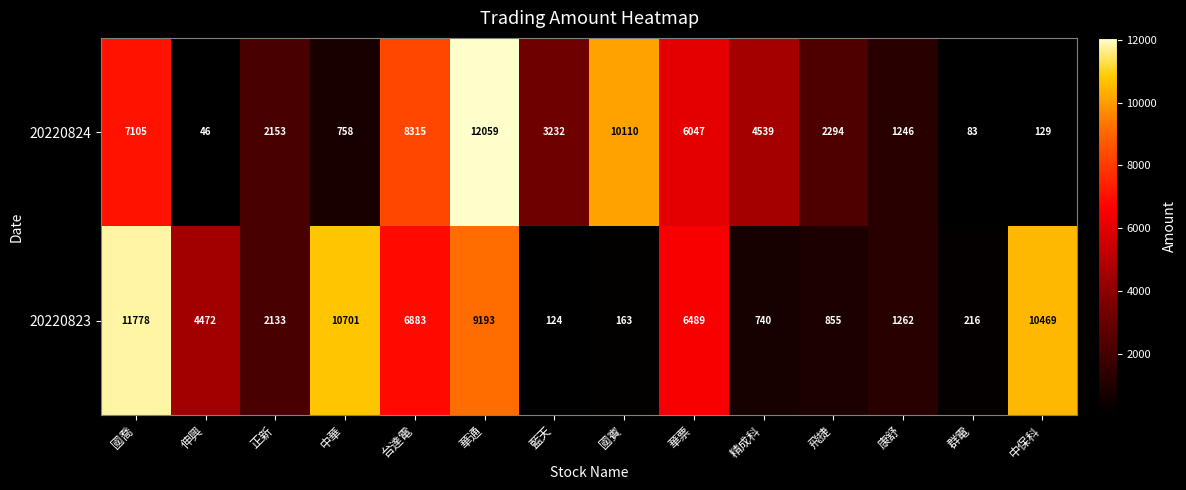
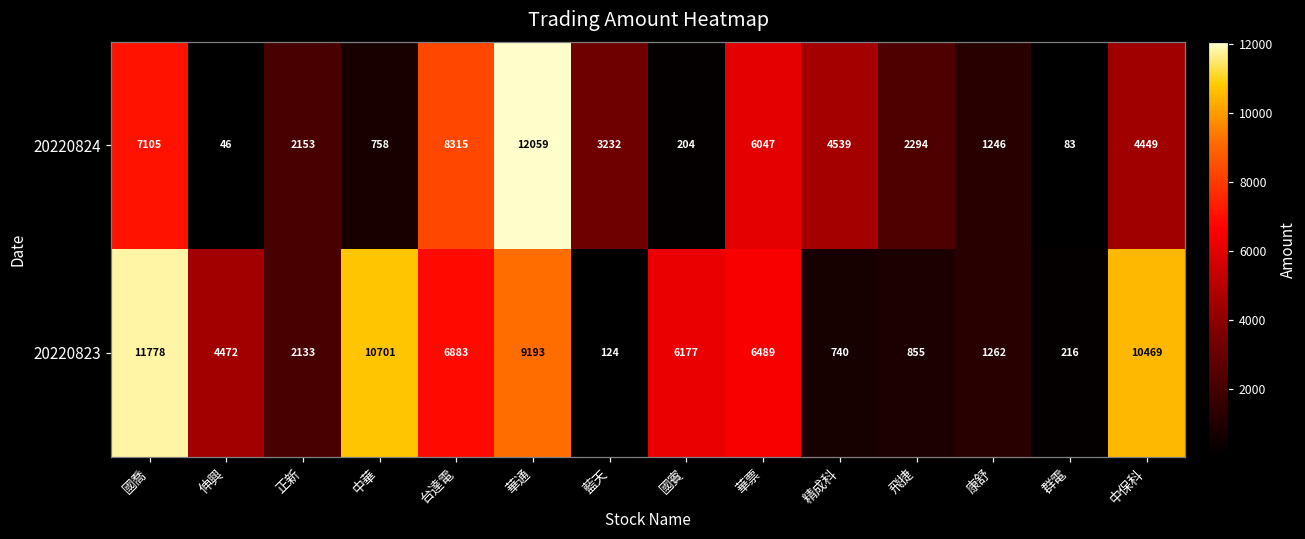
20220824, 國賓: 10110 -> 204
20220824, 中保科: 129 -> 4449
20220823, 國賓: 163 -> 6177
